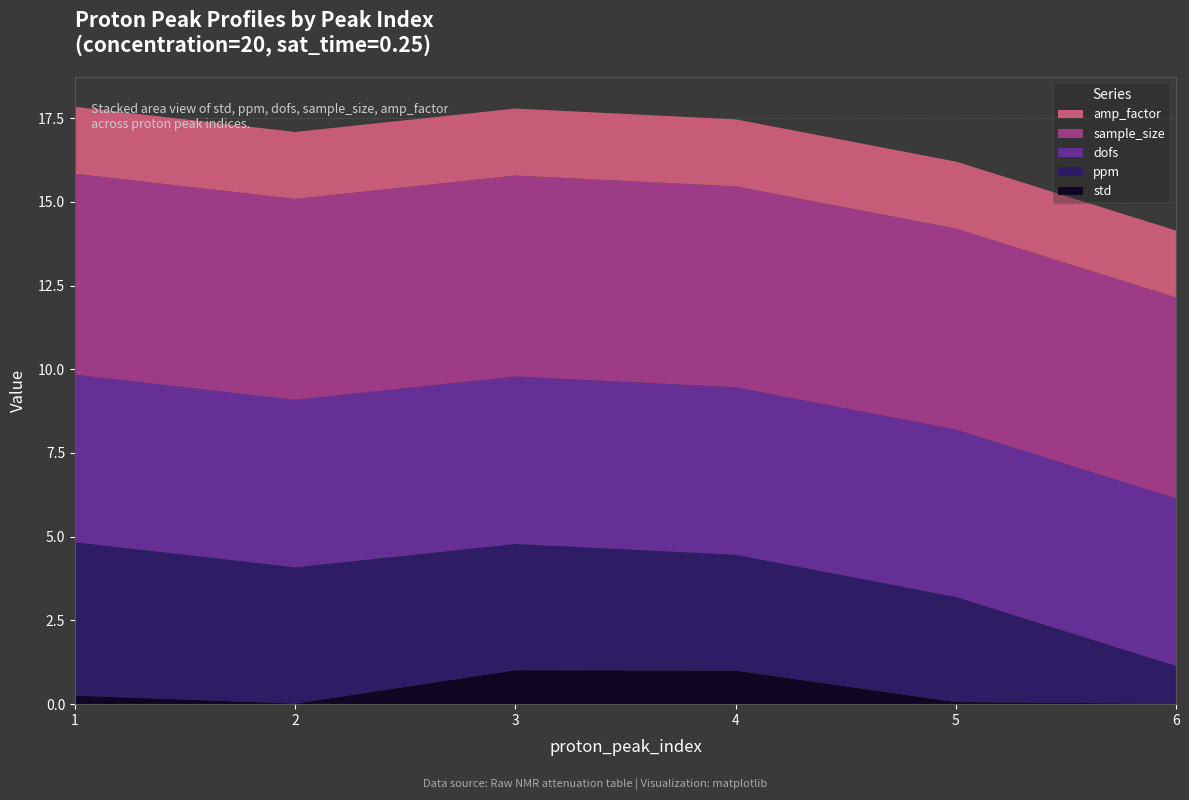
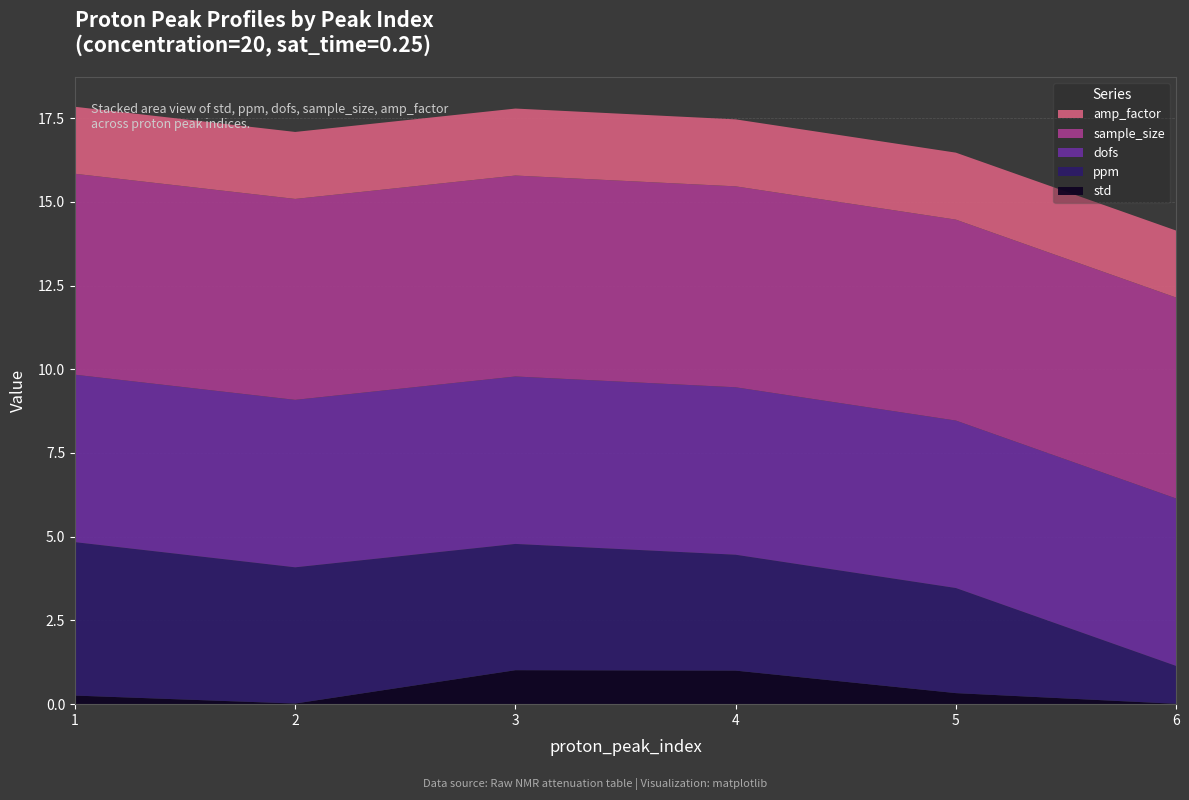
std, 5: 0.1 -> 0.3
